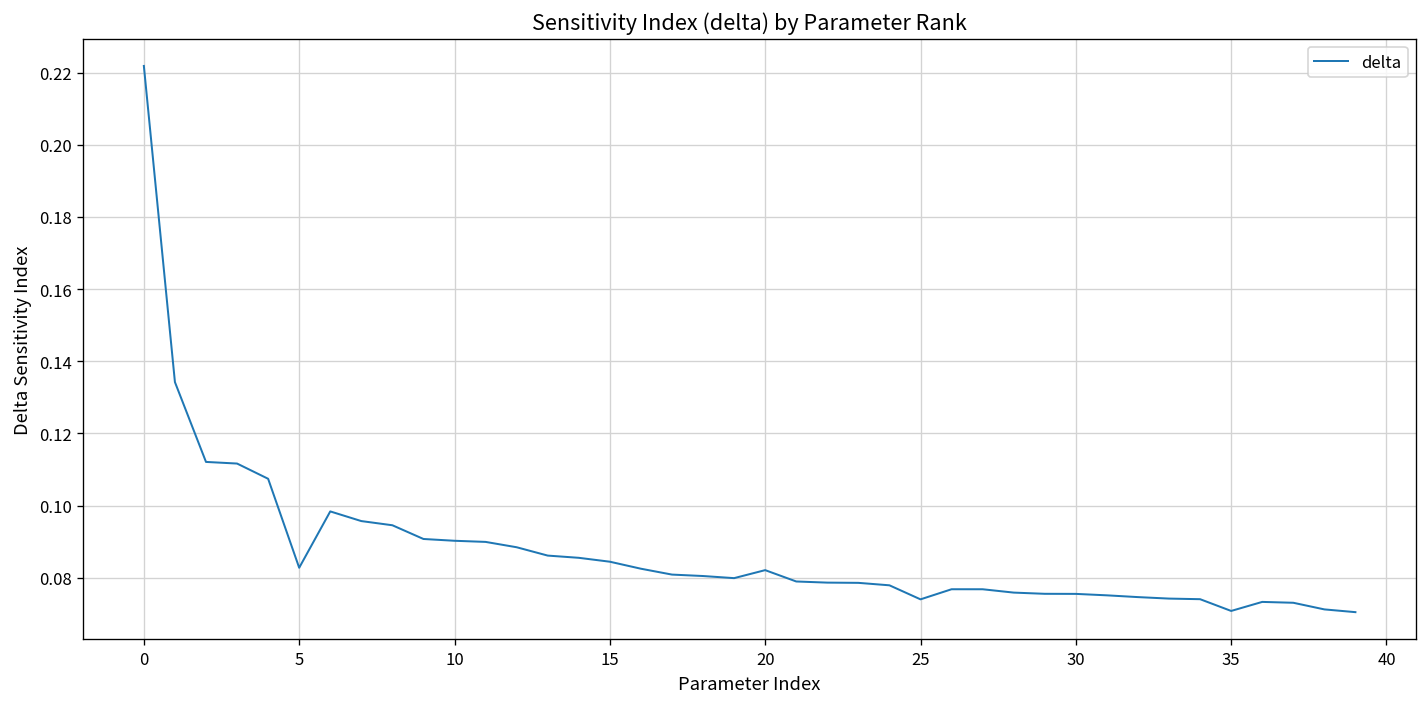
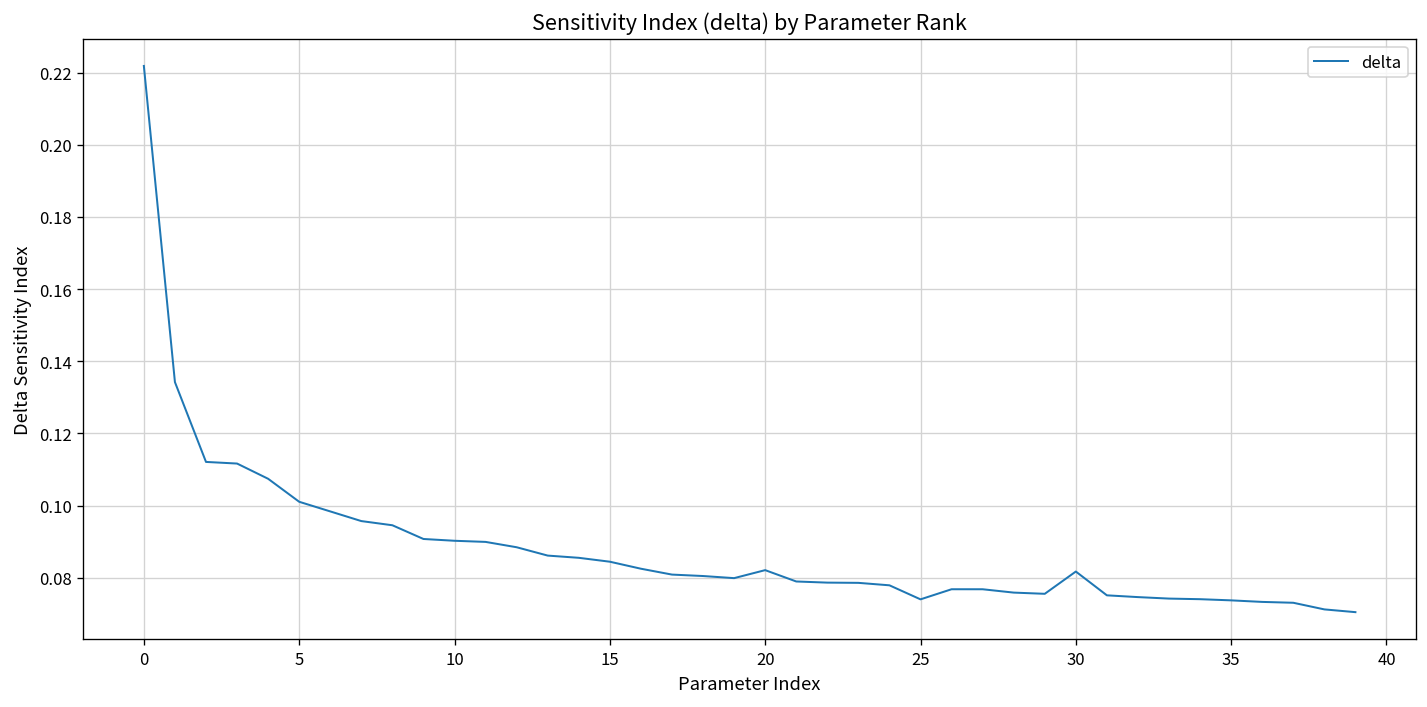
5: 0.083 -> 0.101
30: 0.076 -> 0.082
35: 0.071 -> 0.074
